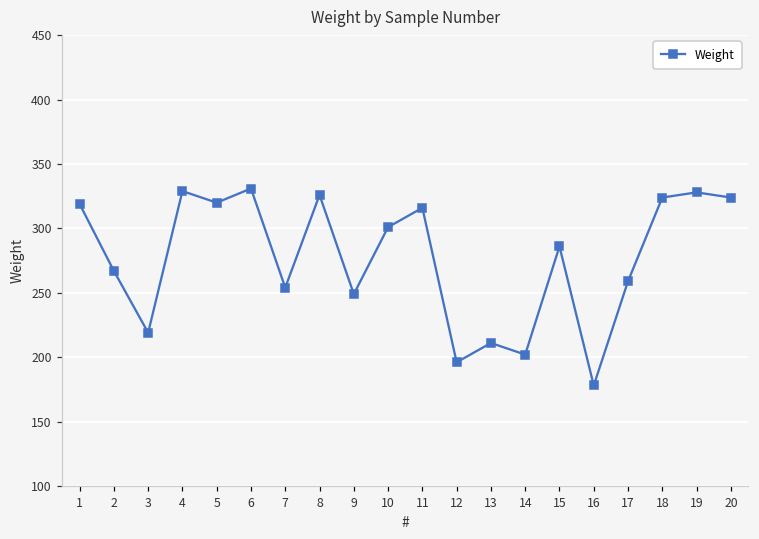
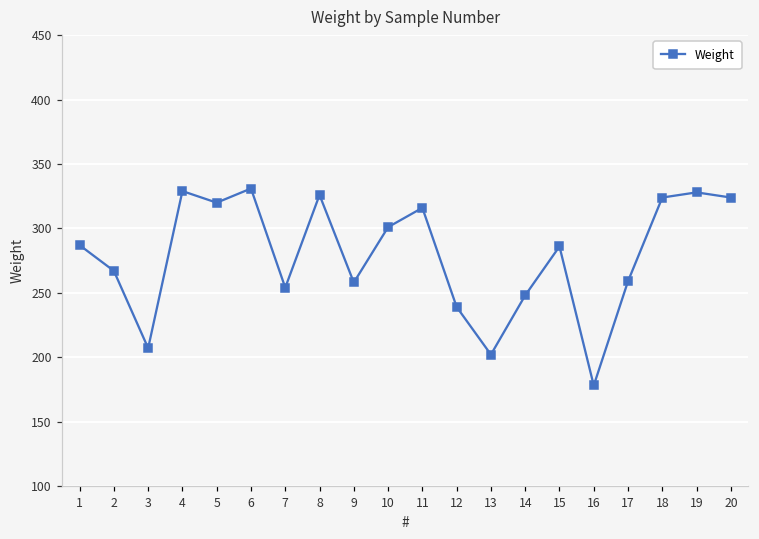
1: 319 -> 287
3: 219 -> 207
9: 249 -> 258
12: 196 -> 239
13: 211 -> 202
14: 202 -> 248
